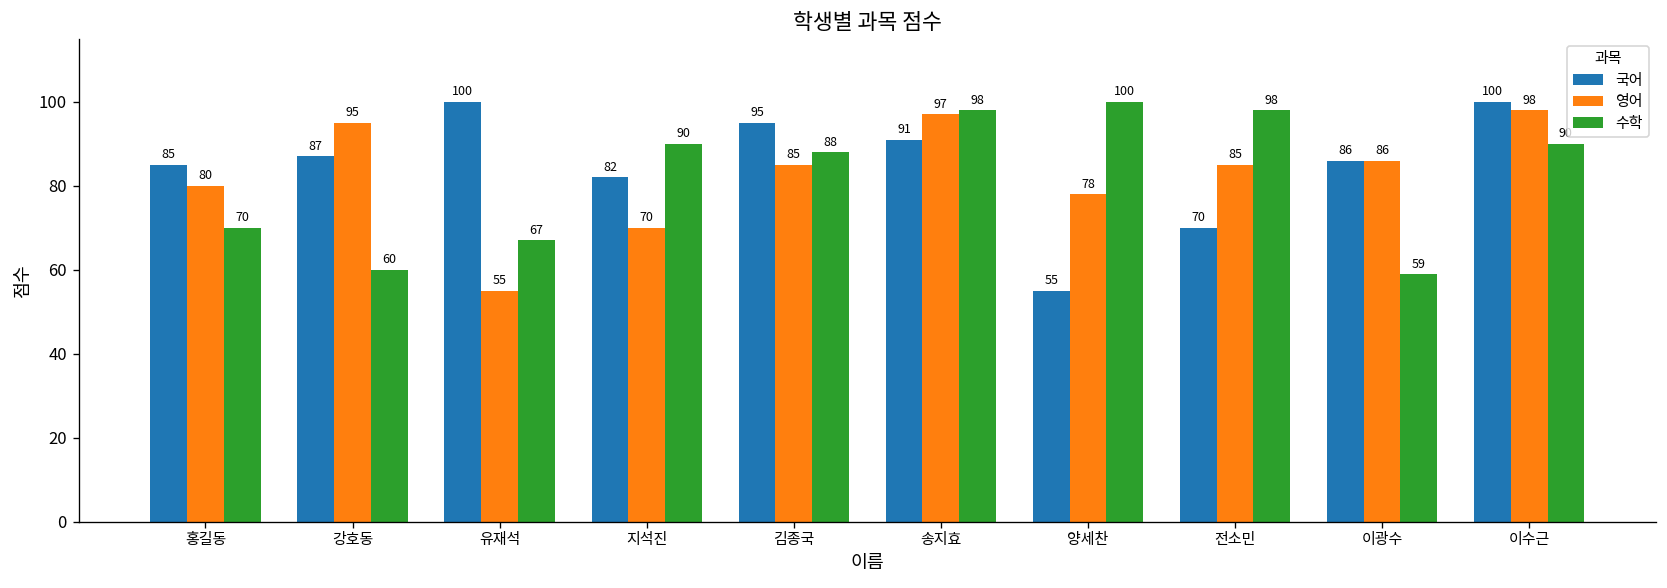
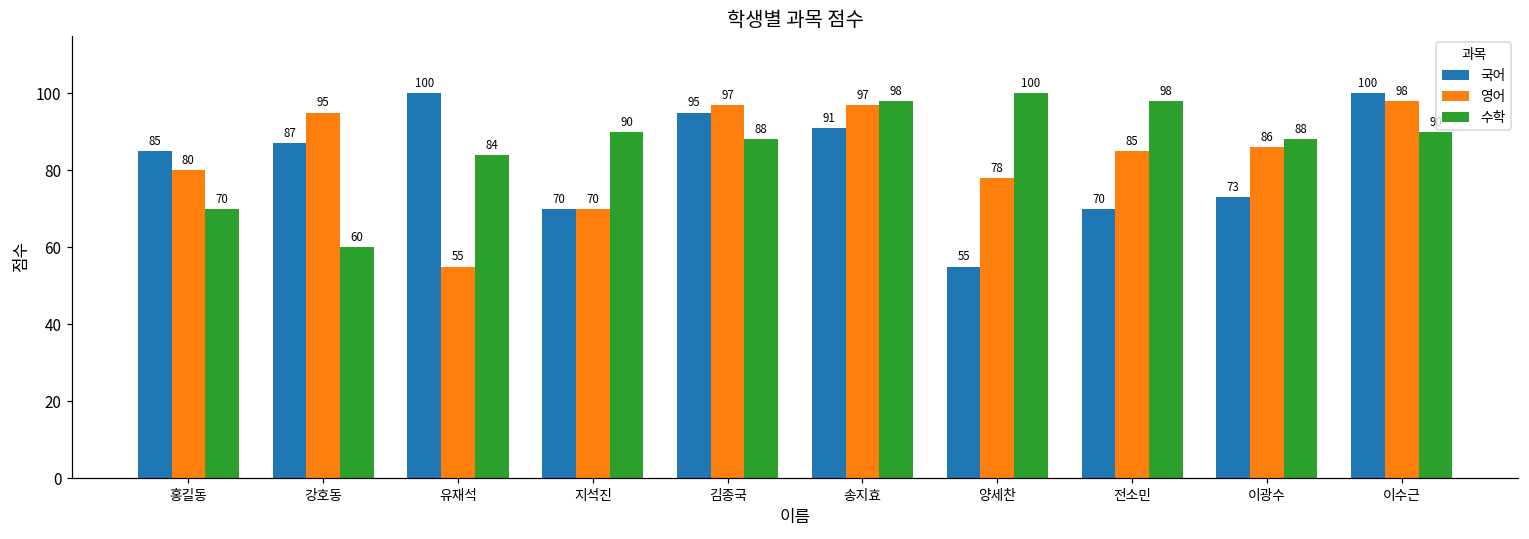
수학, 유재석: 67 -> 84
국어, 지석진: 82 -> 70
영어, 김종국: 85 -> 97
국어, 이광수: 86 -> 73
수학, 이광수: 59 -> 88
